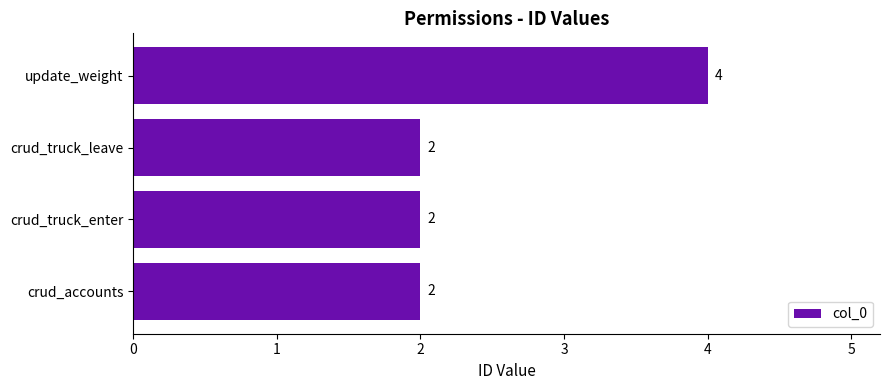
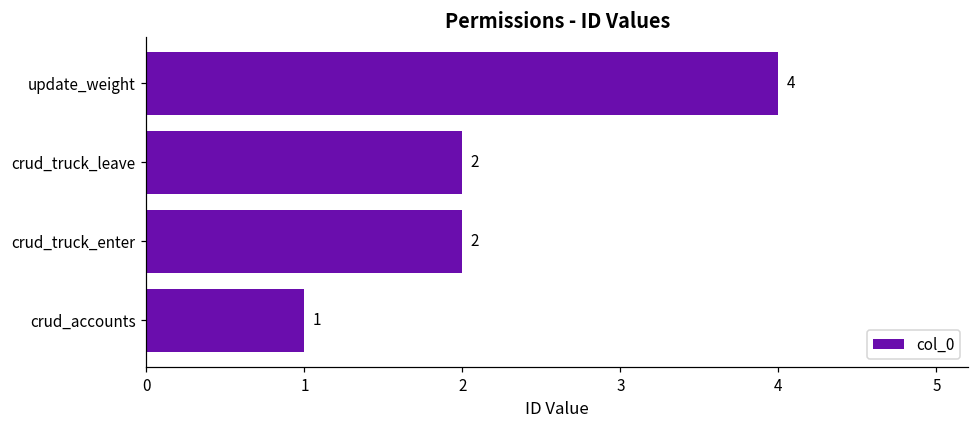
crud_accounts: 2 -> 1
